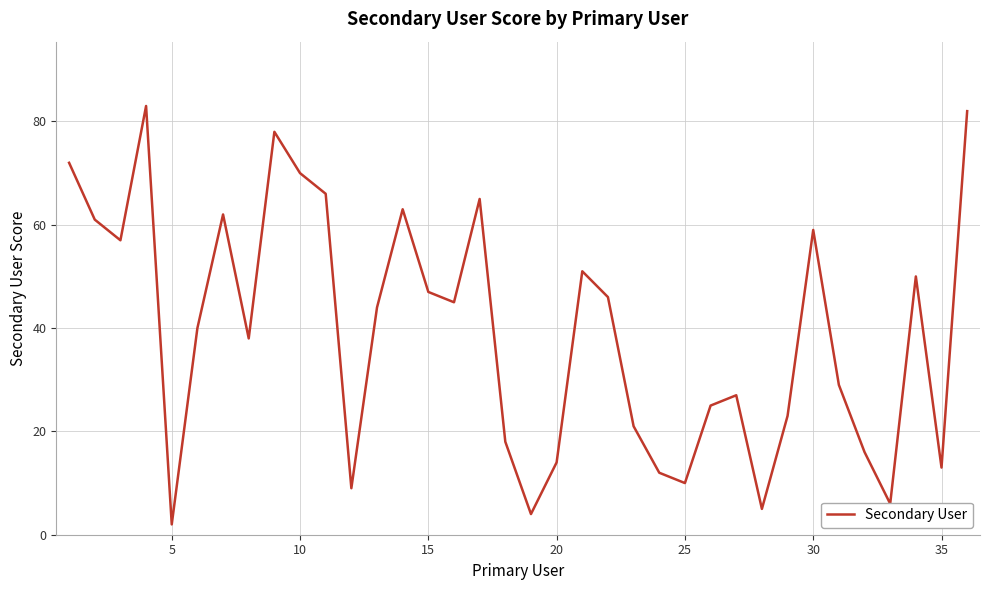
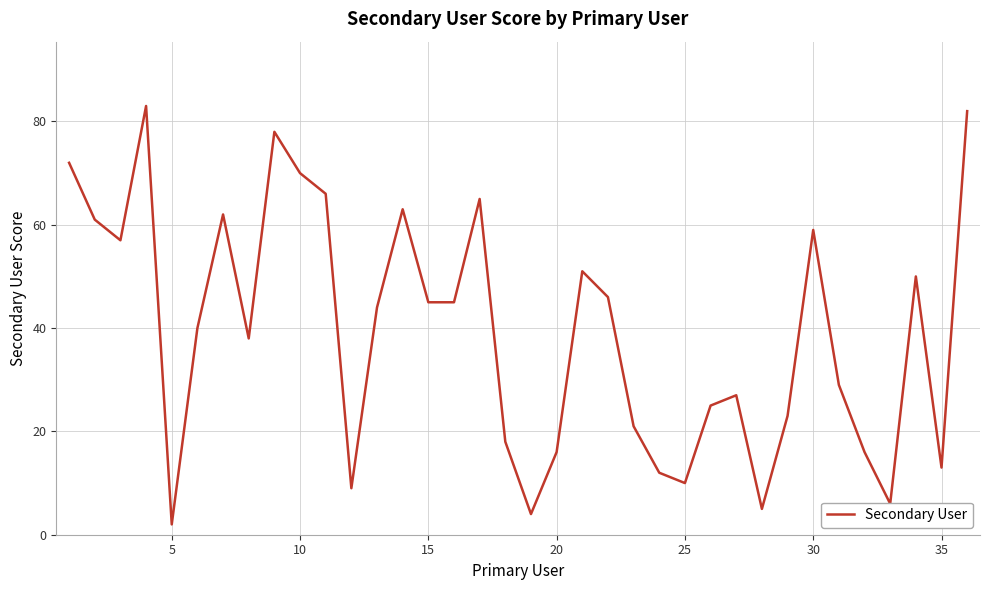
15: 47 -> 45
20: 14 -> 16
